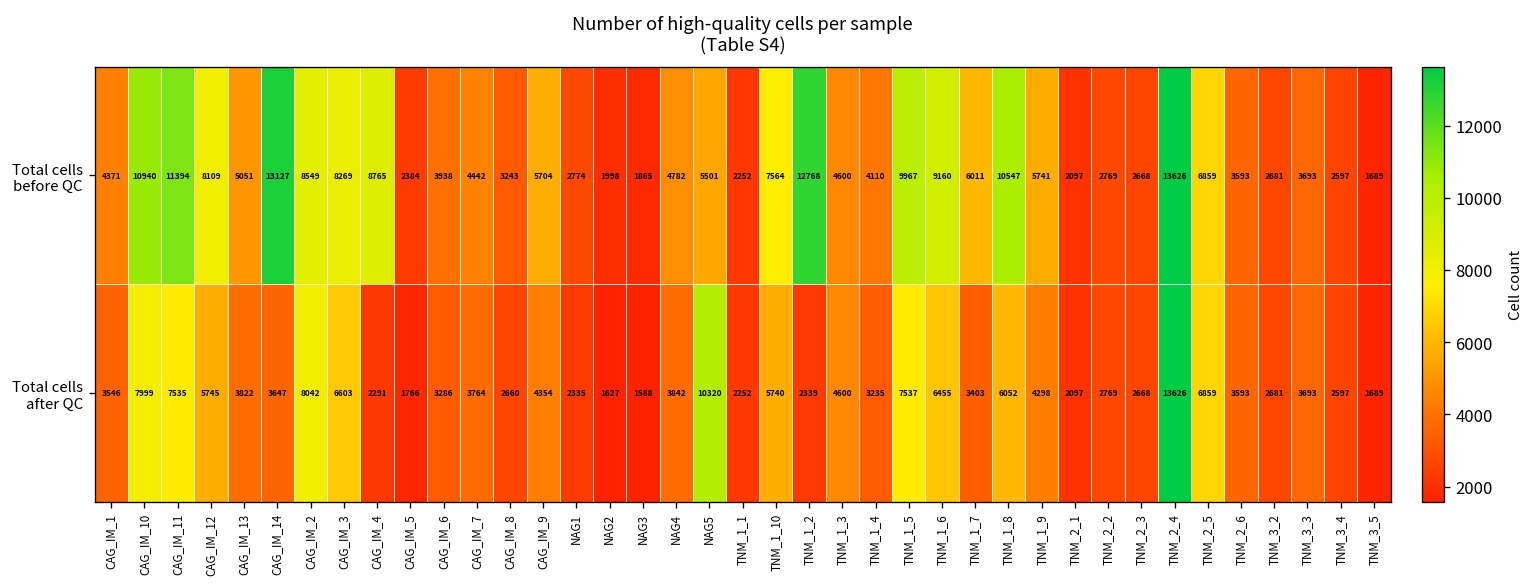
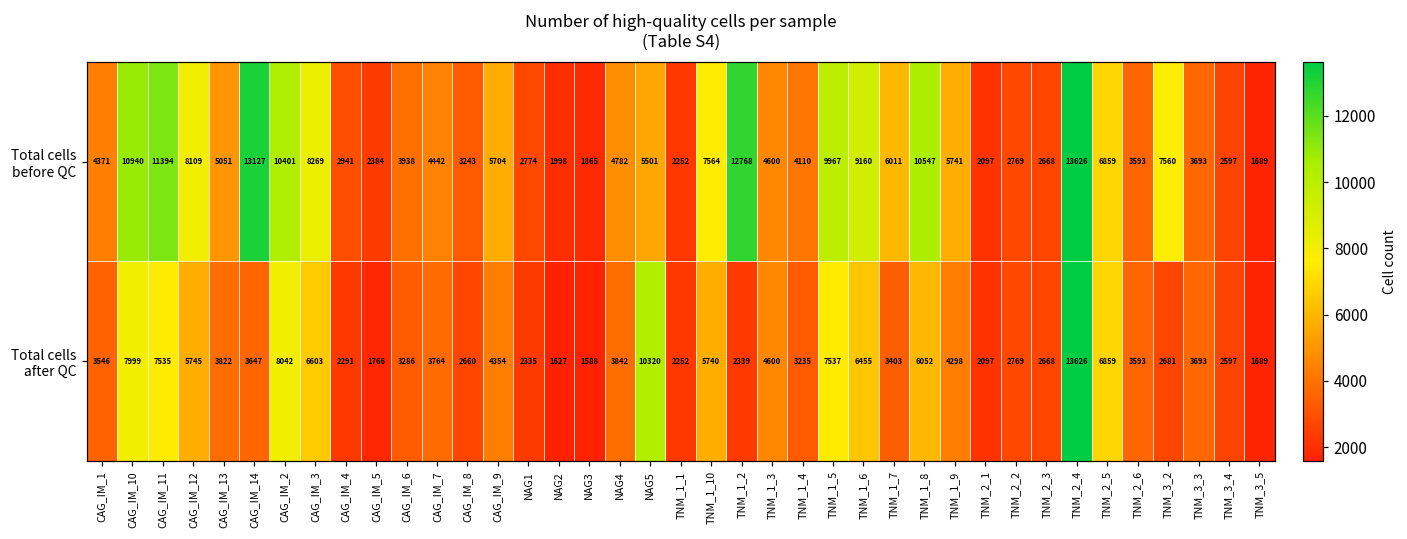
Total cells before QC, CAG_IM_2: 8549 -> 10401
Total cells before QC, CAG_IM_4: 8765 -> 2941
Total cells before QC, TNM_3_2: 2681 -> 7560
